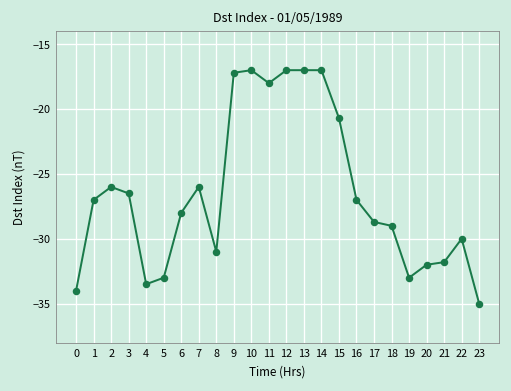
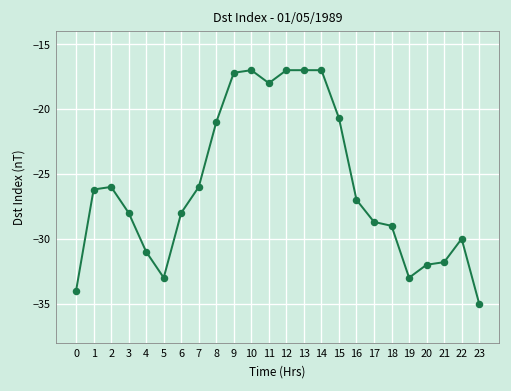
1: -27.0 -> -26.2
3: -26.5 -> -28.0
4: -33.5 -> -31.0
8: -31 -> -21
